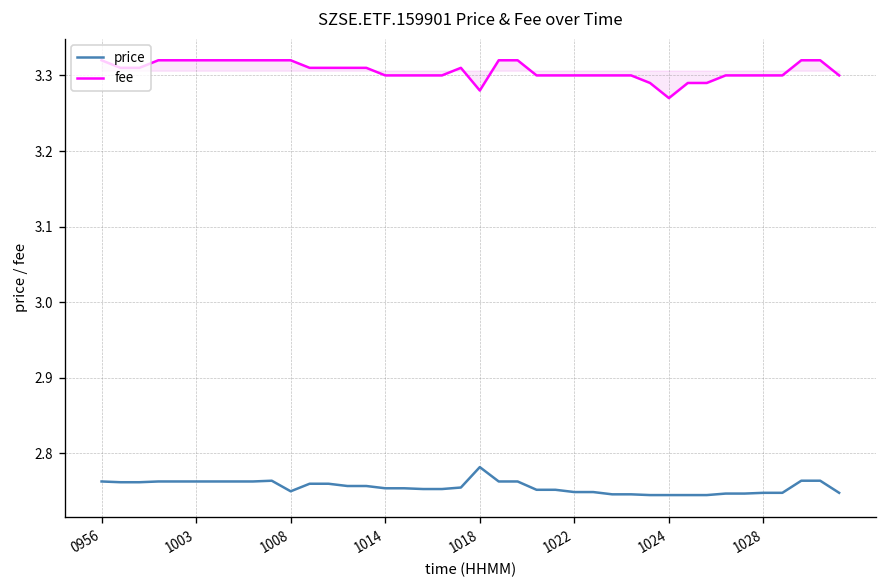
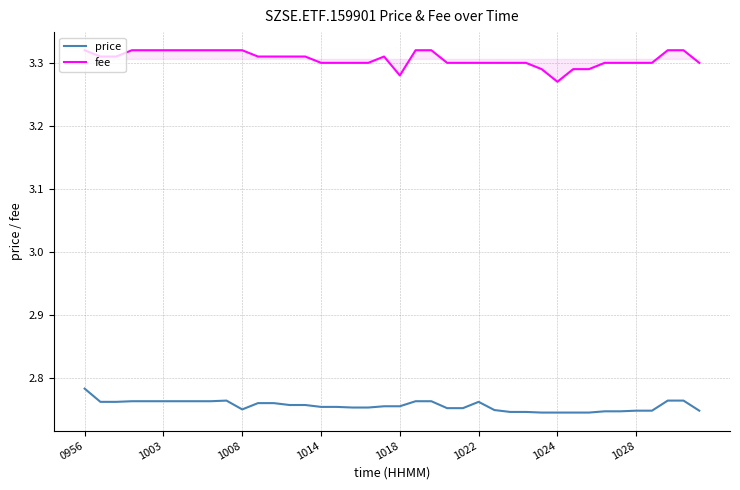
price, 0956: 2.76 -> 2.78
price, 1018: 2.78 -> 2.76
price, 1022: 2.75 -> 2.76
